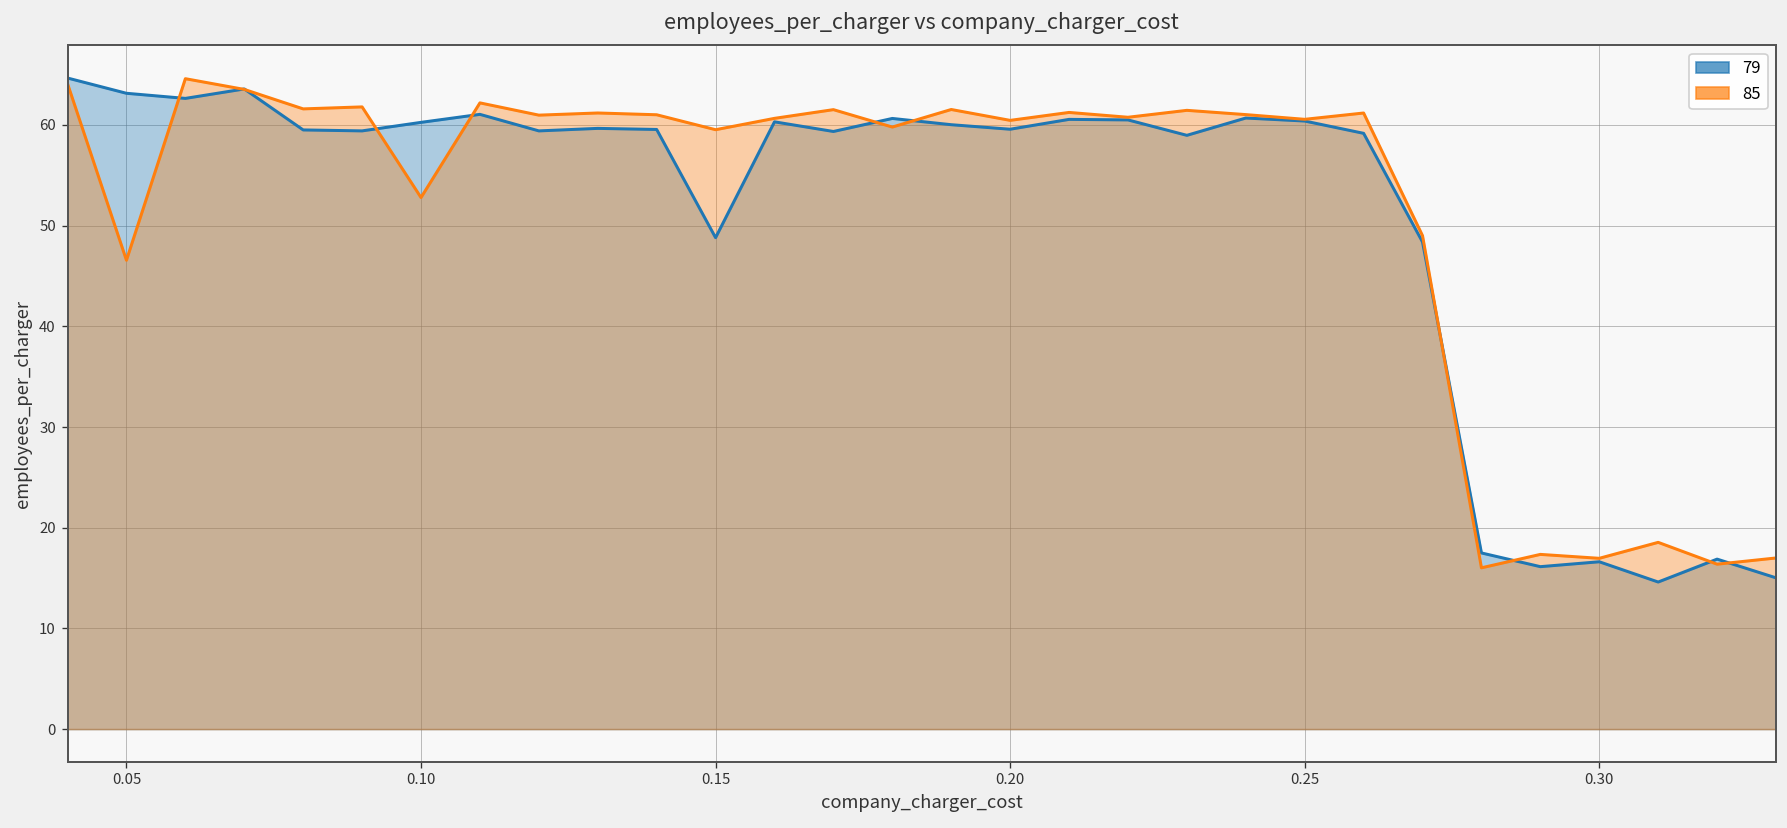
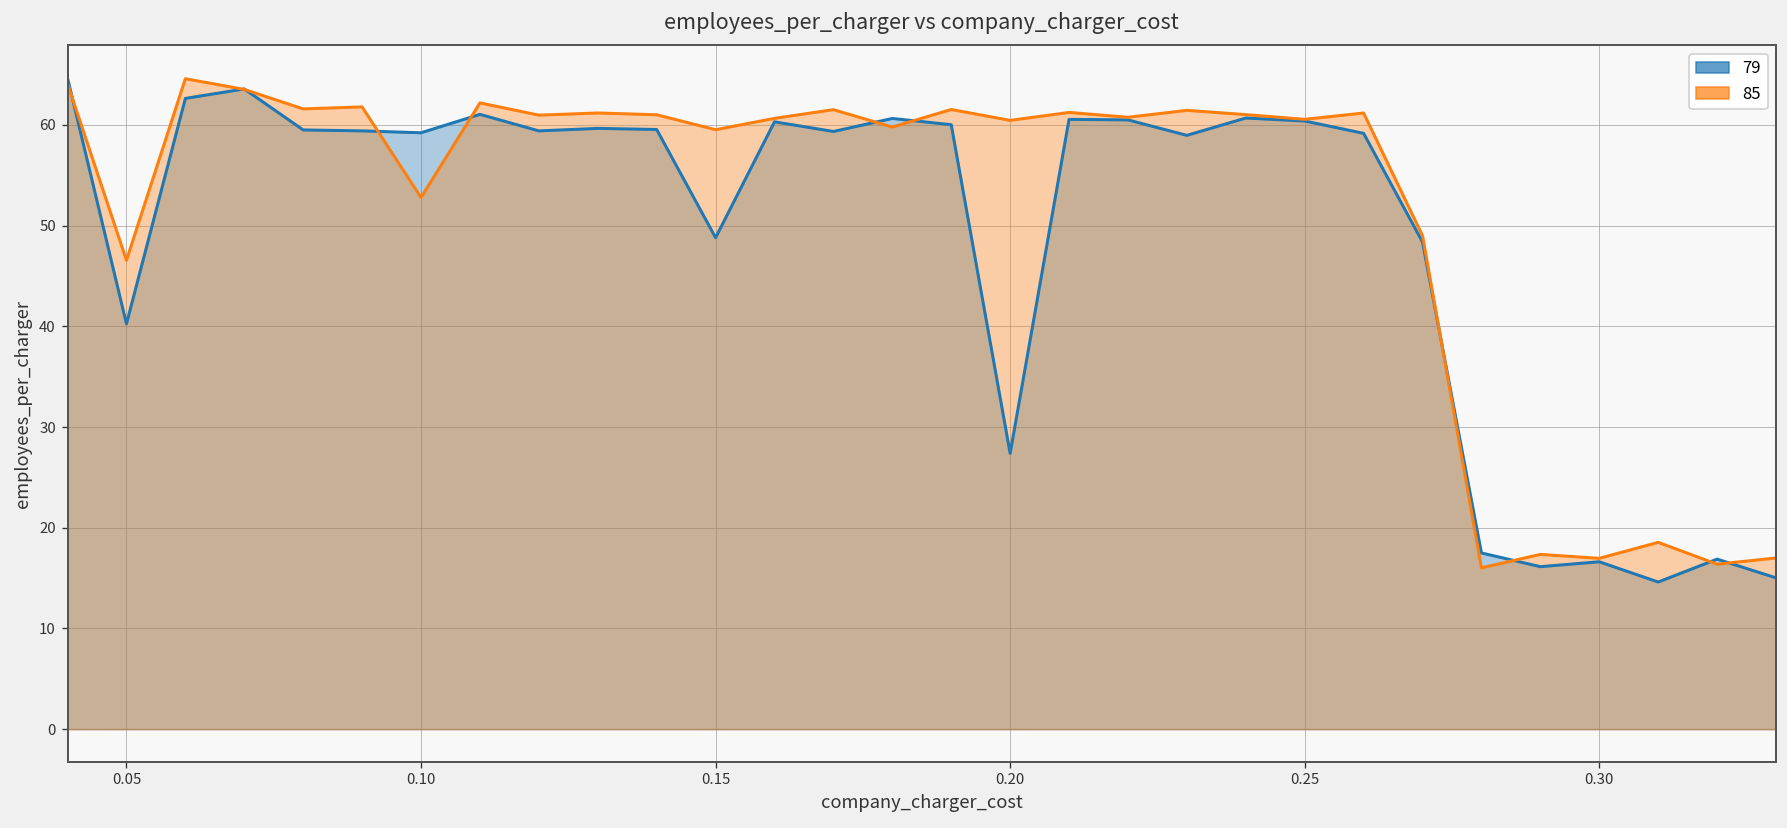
79, 0.05: 63 -> 40
79, 0.10: 60 -> 59
79, 0.20: 60 -> 27
